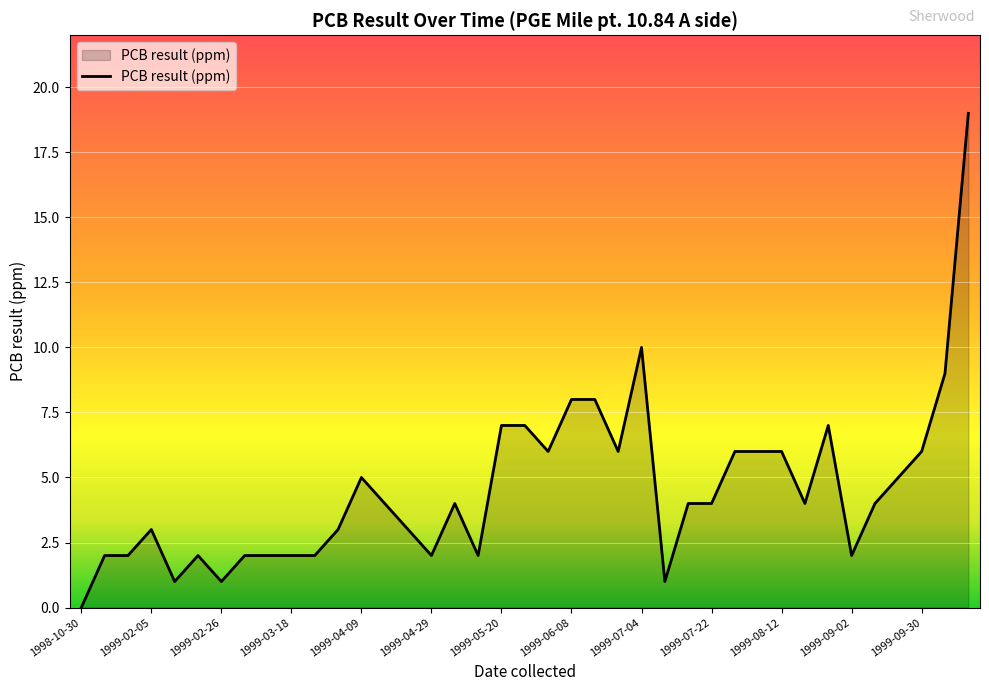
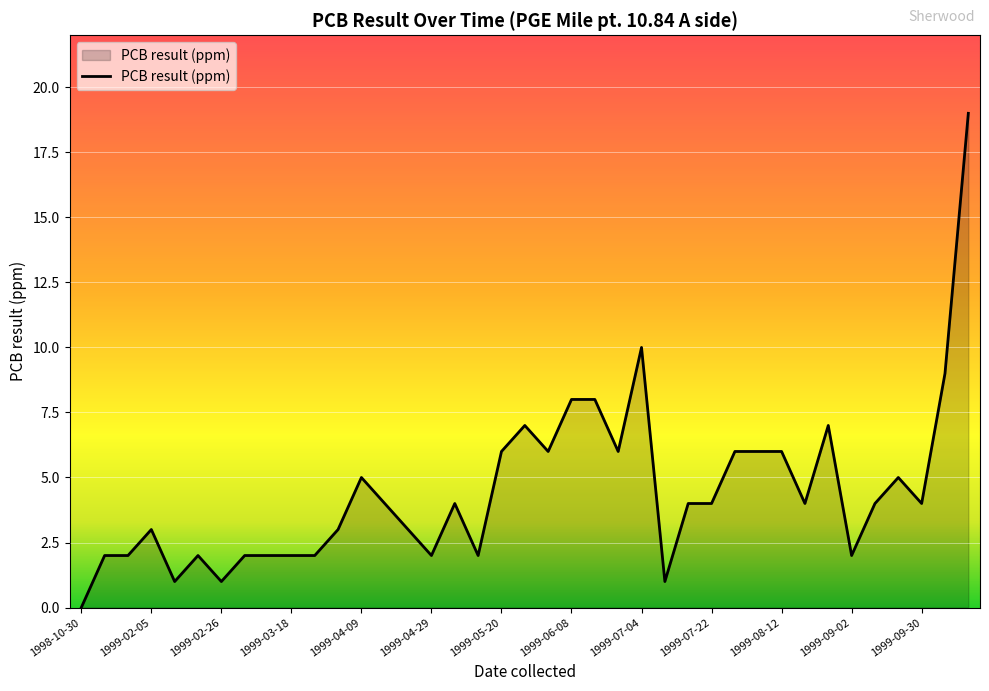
1999-05-20: 7 -> 6
1999-09-30: 6 -> 4
